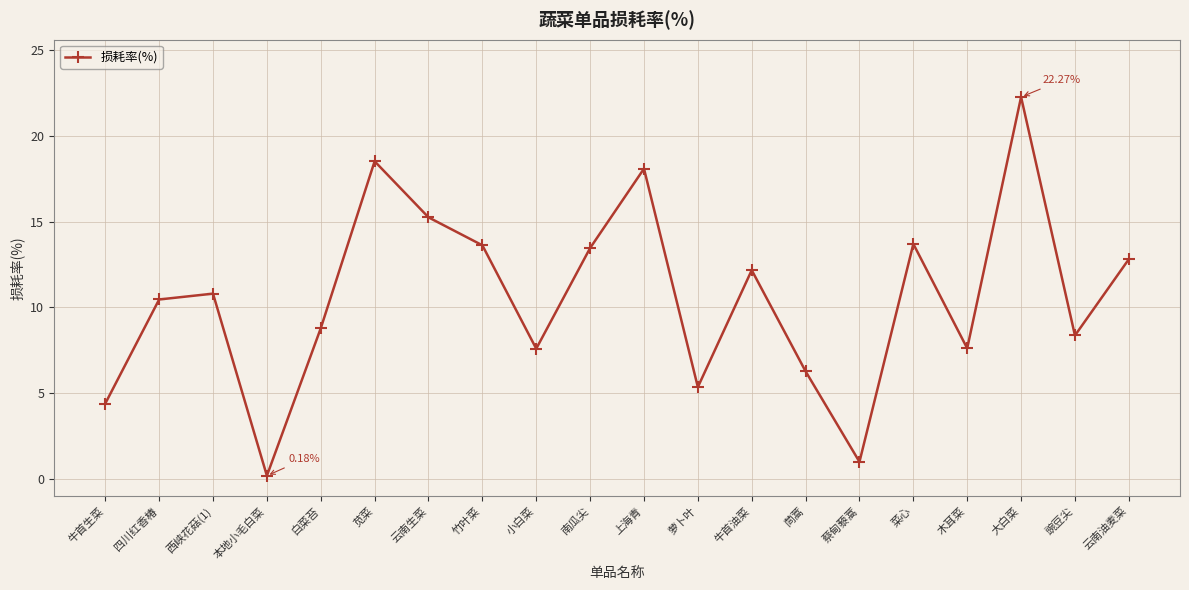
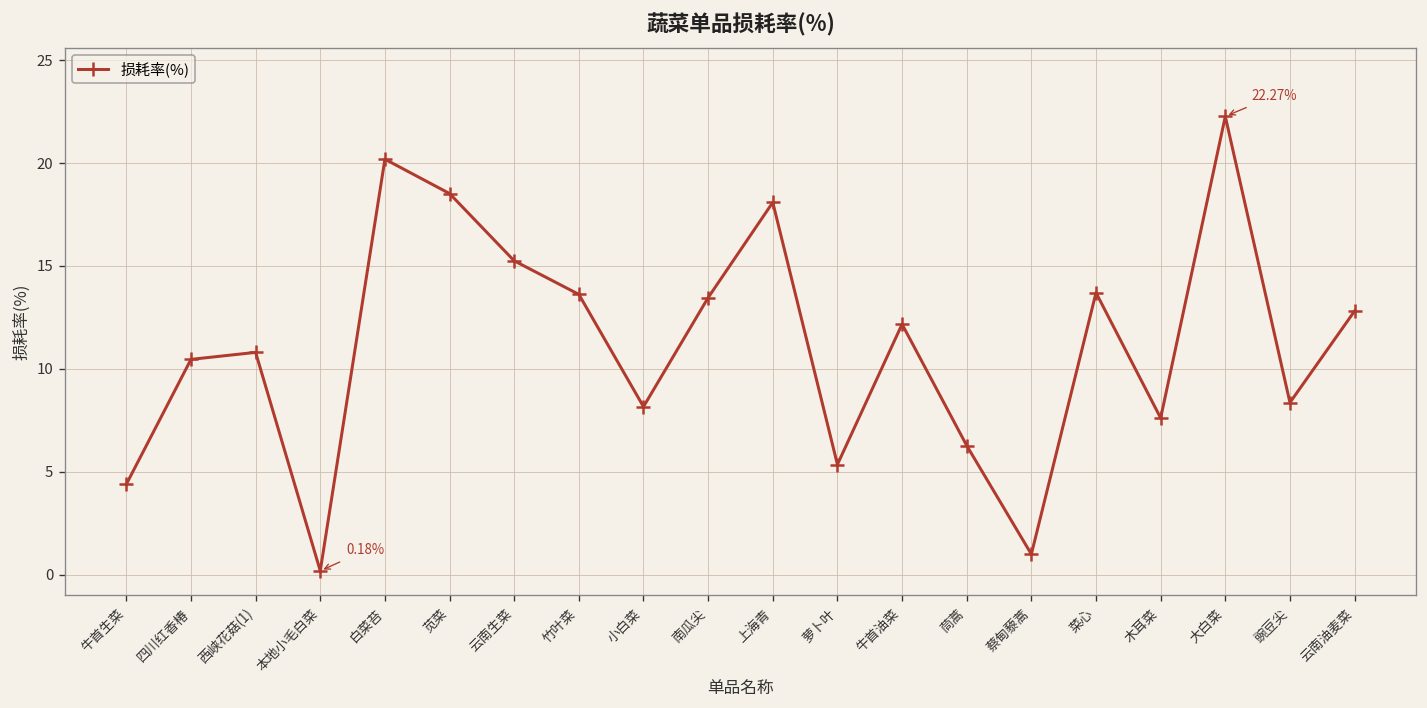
白菜苔: 8.8 -> 20.2
小白菜: 7.6 -> 8.2
